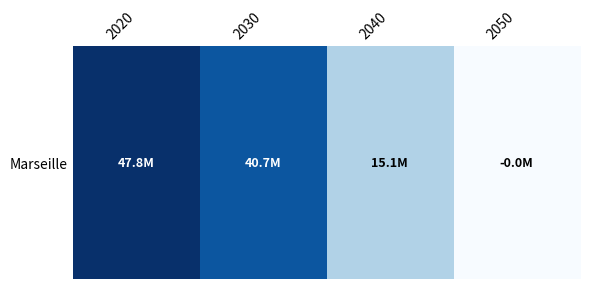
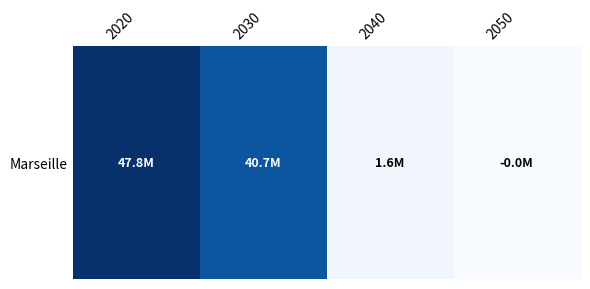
Marseille, 2040: 15.1M -> 1.6M
